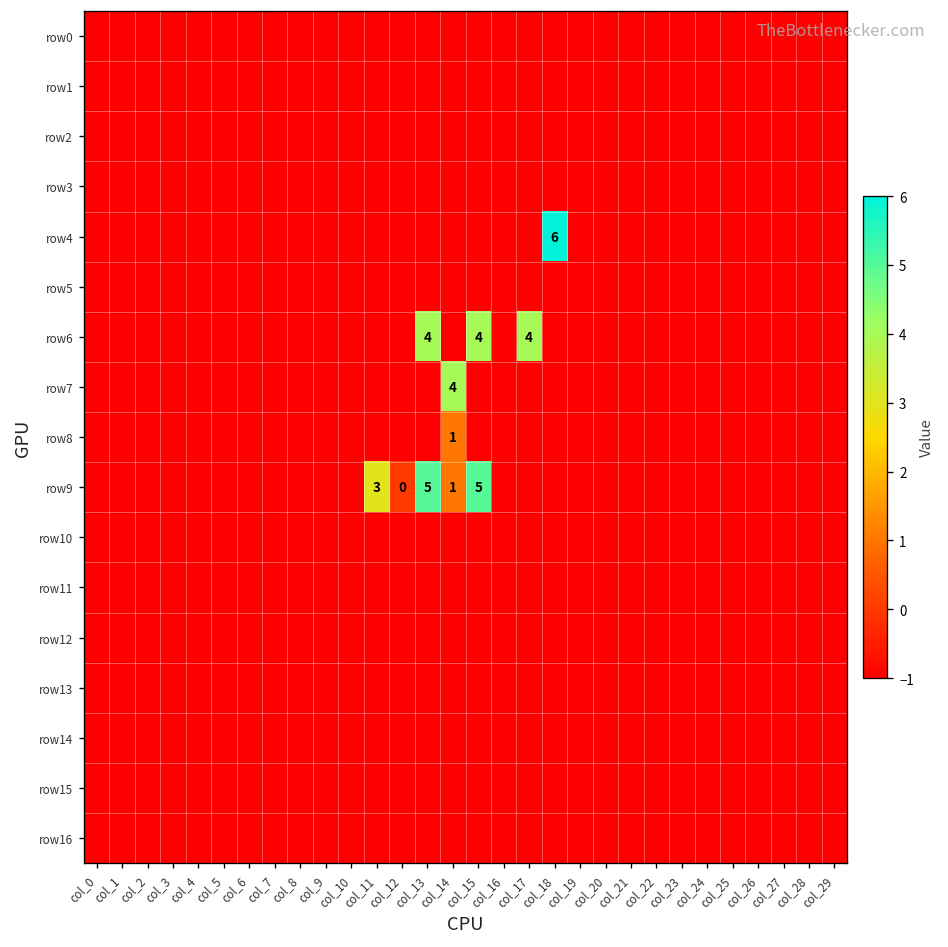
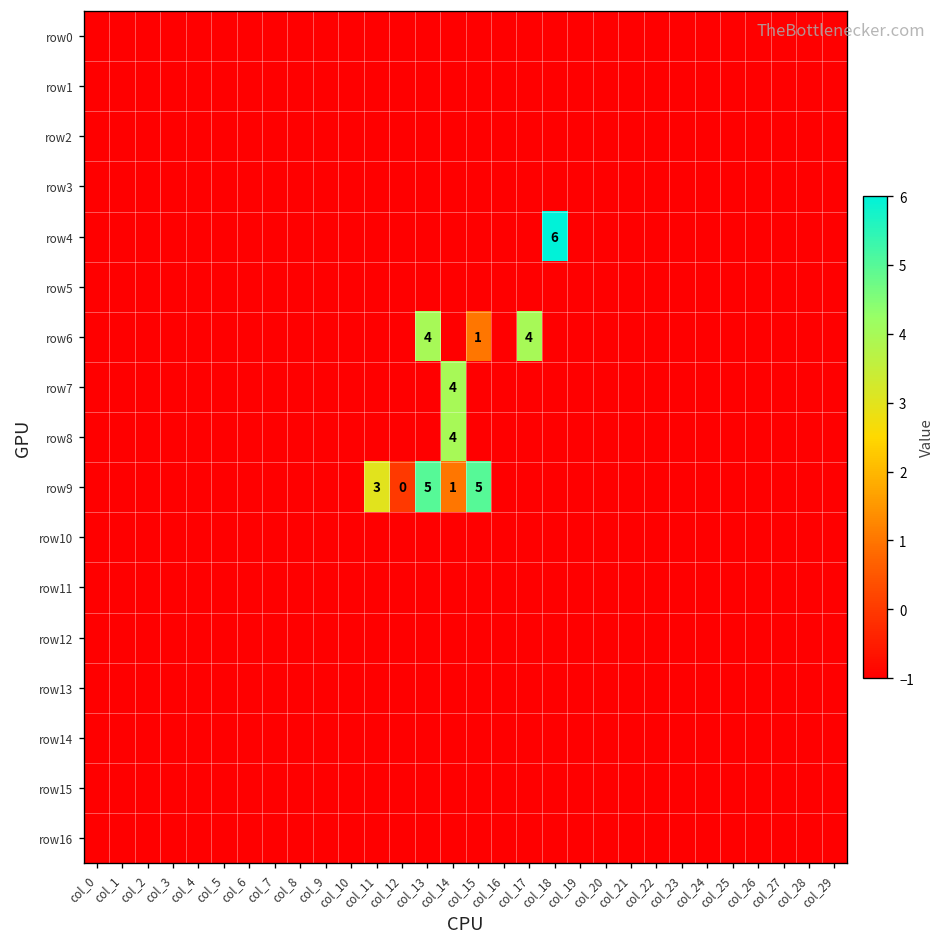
row6, col_15: 4 -> 1
row8, col_14: 1 -> 4
